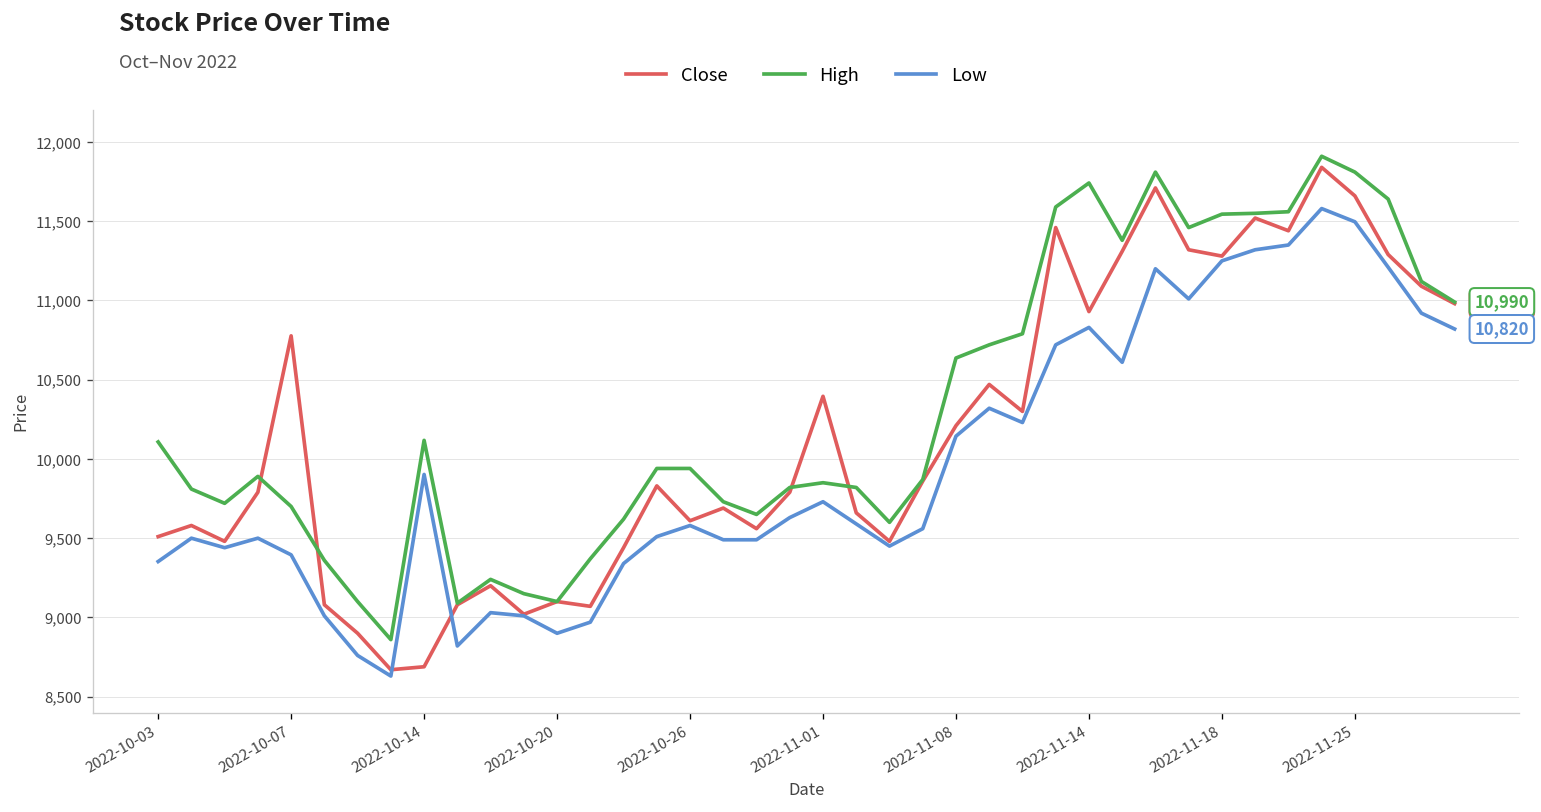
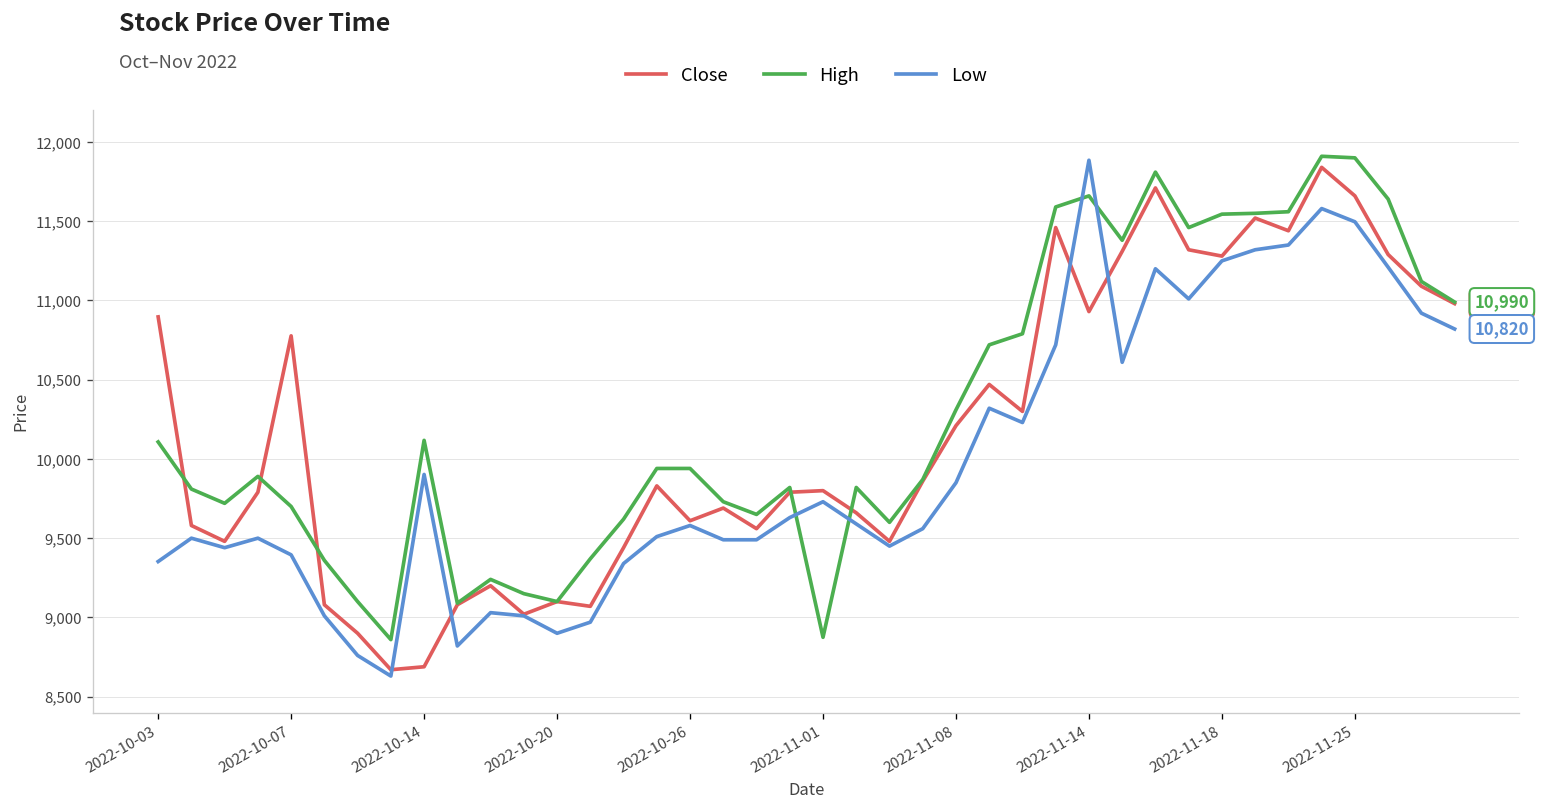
Close, 2022-10-03: 9,510 -> 10,900
Close, 2022-11-01: 10,400 -> 9,800
High, 2022-11-01: 9,850 -> 8,870
High, 2022-11-08: 10,640 -> 10,310
Low, 2022-11-08: 10,140 -> 9,850
High, 2022-11-14: 11,740 -> 11,660
Low, 2022-11-14: 10,830 -> 11,890
High, 2022-11-25: 11,810 -> 11,900
